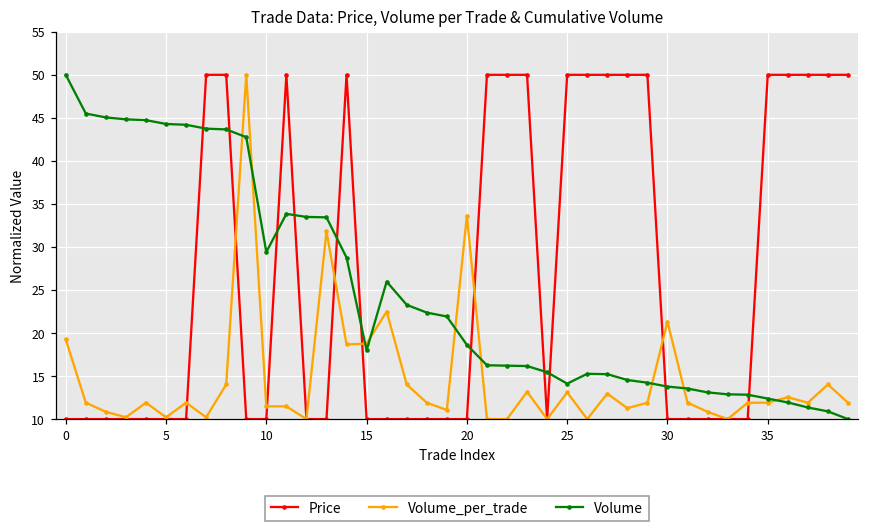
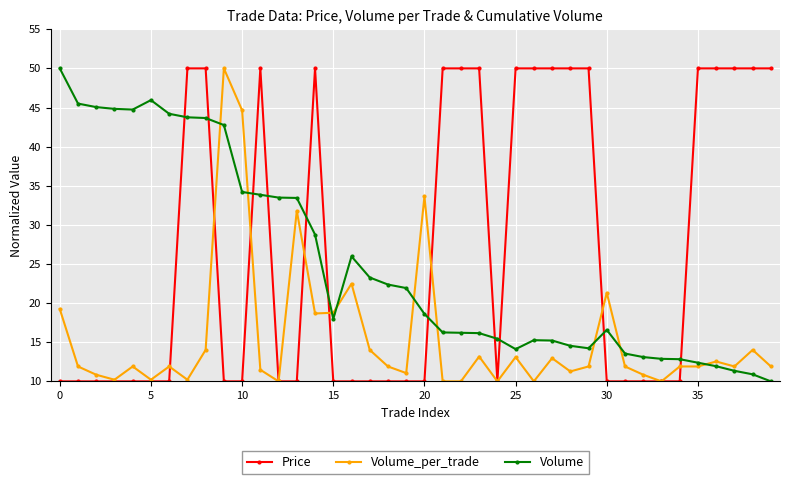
Volume, 5: 44 -> 46
Volume_per_trade, 10: 11 -> 45
Volume, 10: 29 -> 34
Volume, 30: 14 -> 17
